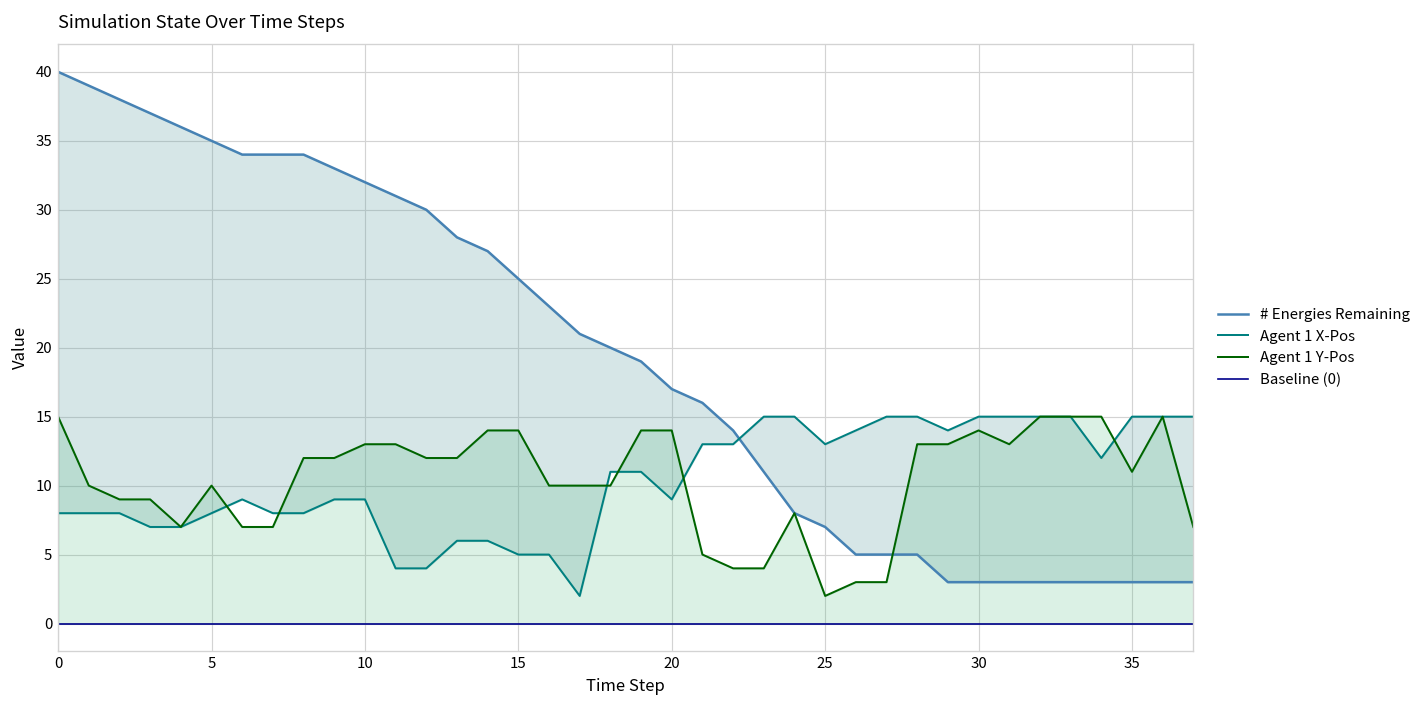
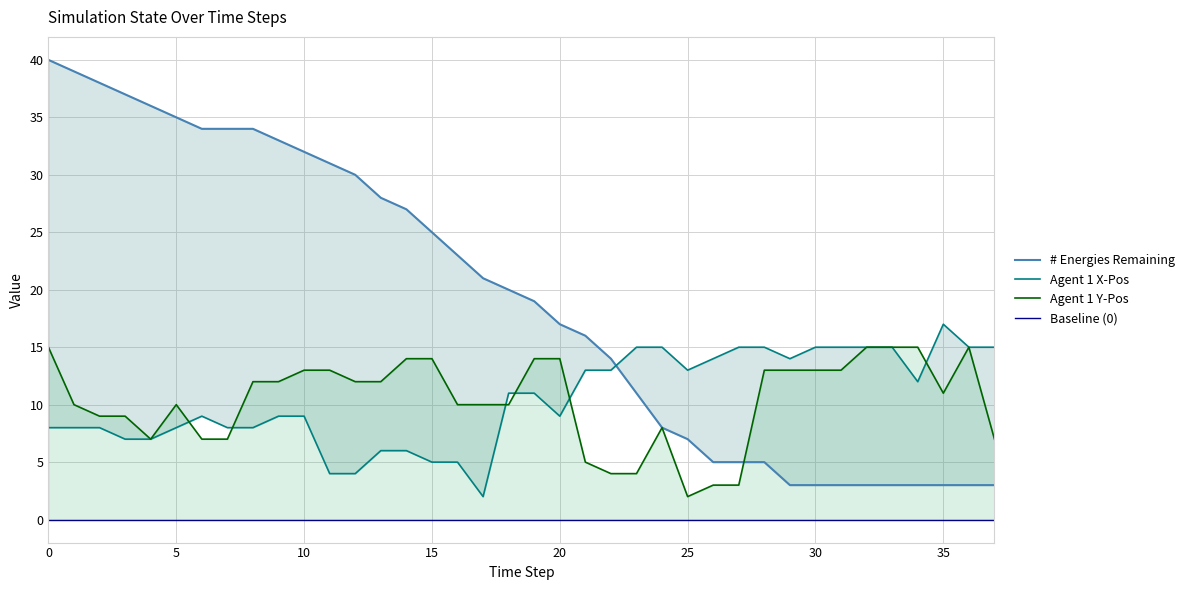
Agent 1 Y-Pos, 30: 14 -> 13
Agent 1 X-Pos, 35: 15 -> 17
